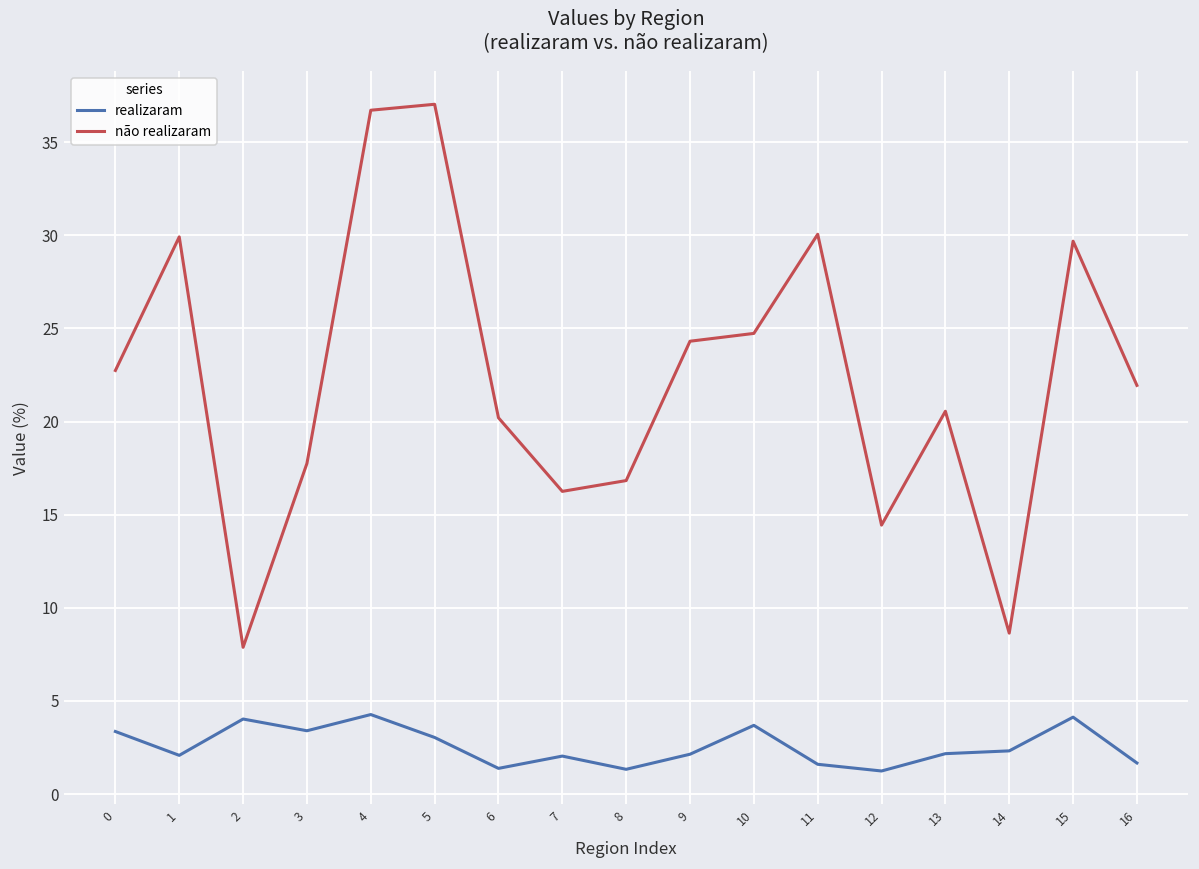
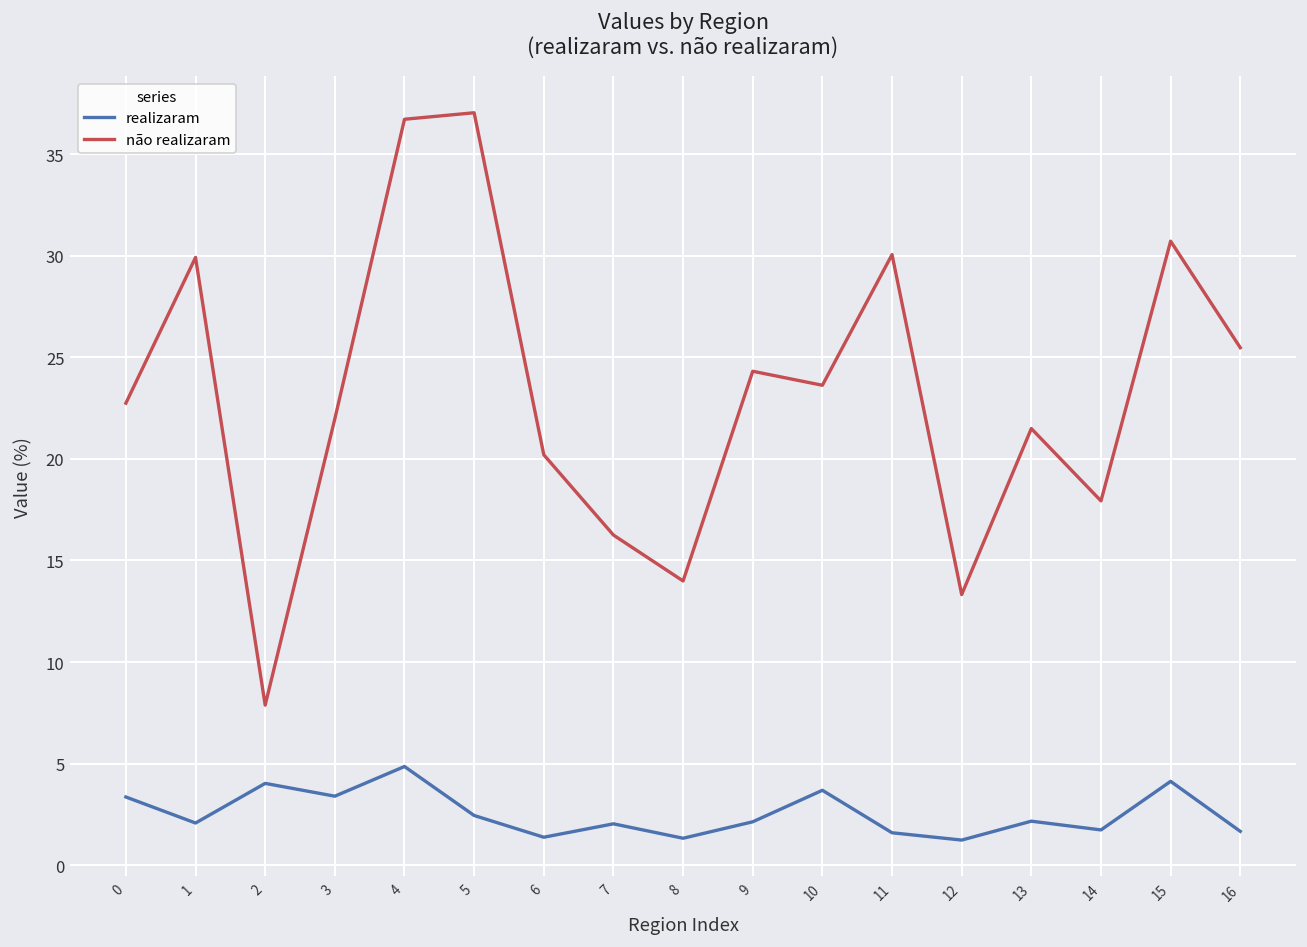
não realizaram, 3: 17.8 -> 22.0
realizaram, 4: 4.3 -> 4.9
realizaram, 5: 3.0 -> 2.5
não realizaram, 8: 16.8 -> 14.0
não realizaram, 10: 24.7 -> 23.6
não realizaram, 12: 14.4 -> 13.3
não realizaram, 13: 20.6 -> 21.5
realizaram, 14: 2.3 -> 1.7
não realizaram, 14: 8.6 -> 17.9
não realizaram, 15: 29.7 -> 30.7
não realizaram, 16: 21.9 -> 25.5
